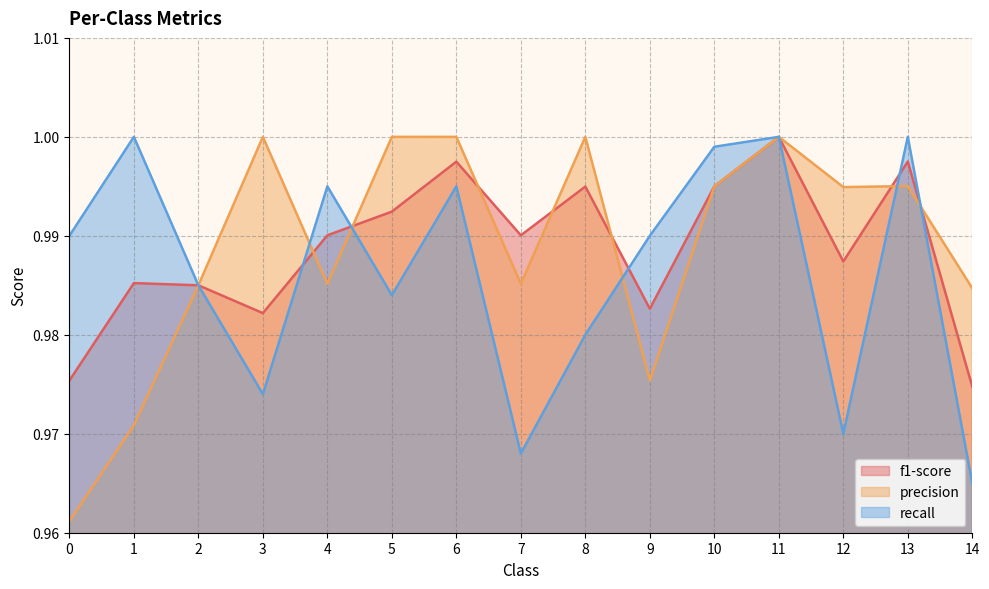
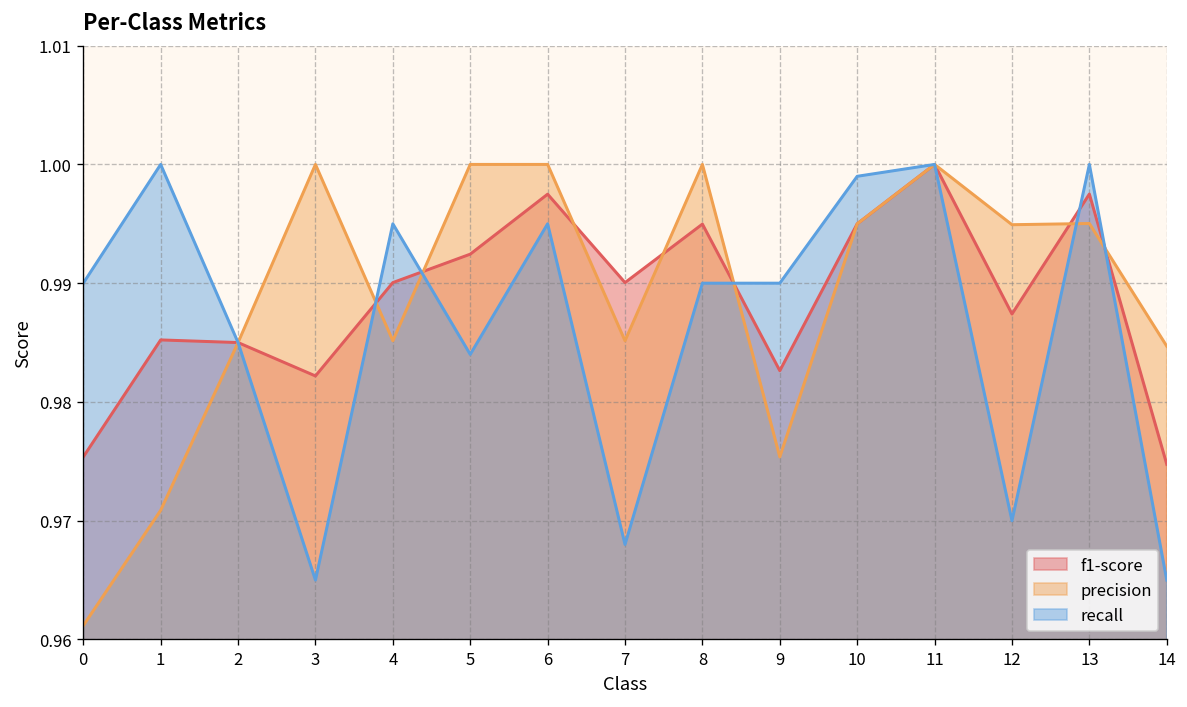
recall, 3: 0.974 -> 0.965
recall, 8: 0.98 -> 0.99
